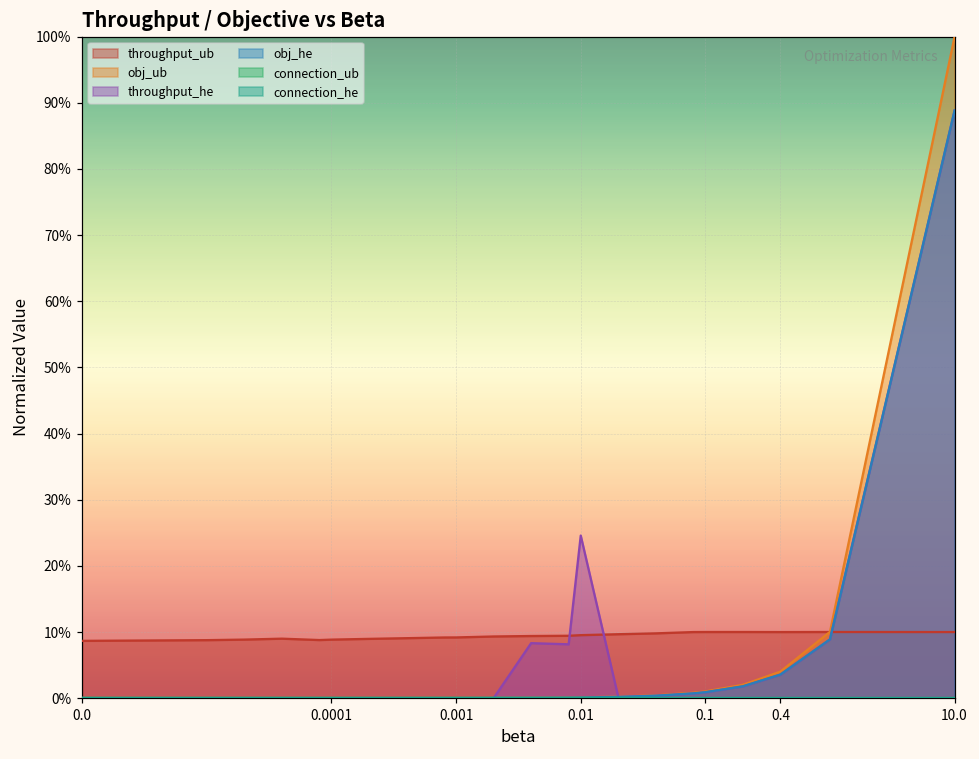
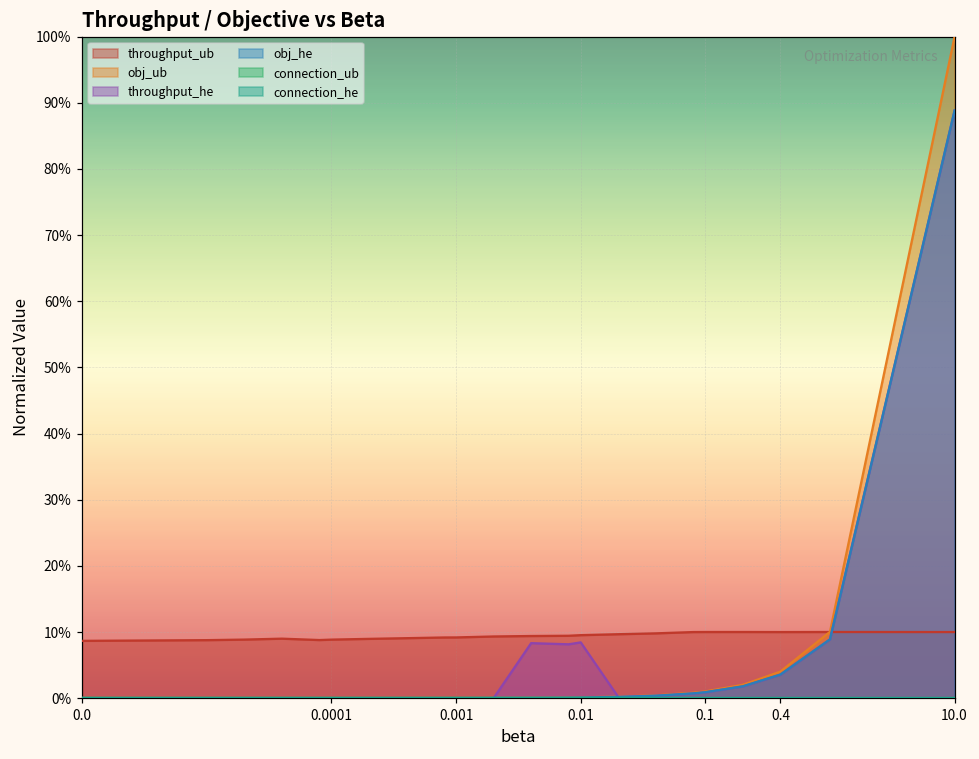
throughput_he, 0.01: 25% -> 8%
